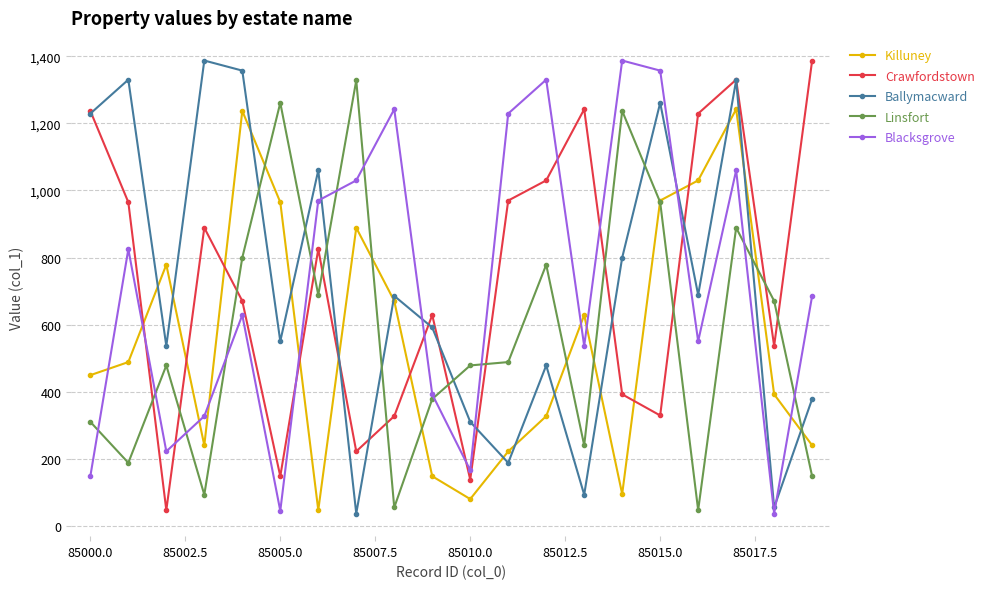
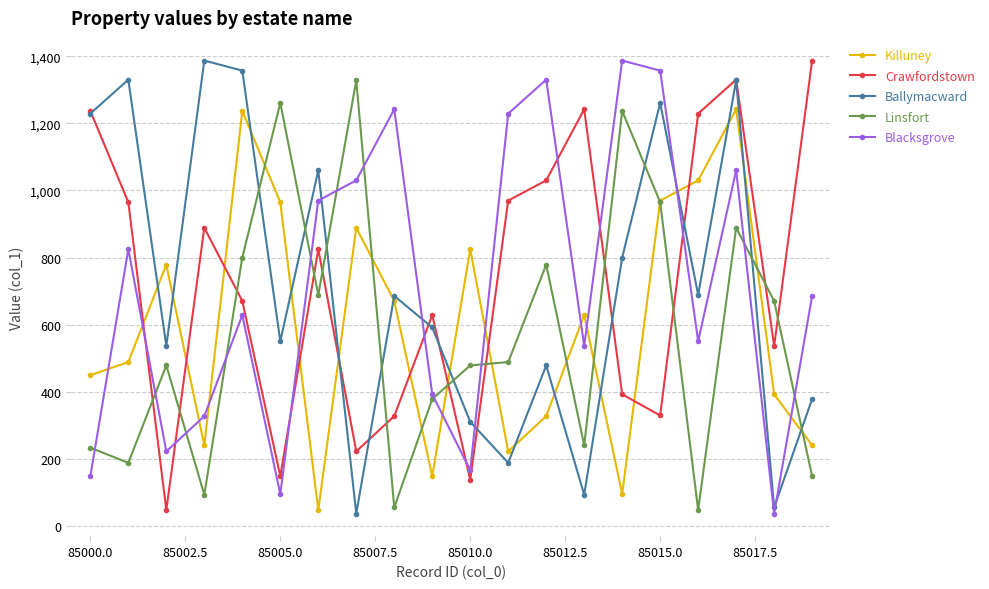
Linsfort, 85000.0: 310 -> 230
Blacksgrove, 85005.0: 50 -> 100
Killuney, 85010.0: 80 -> 830
